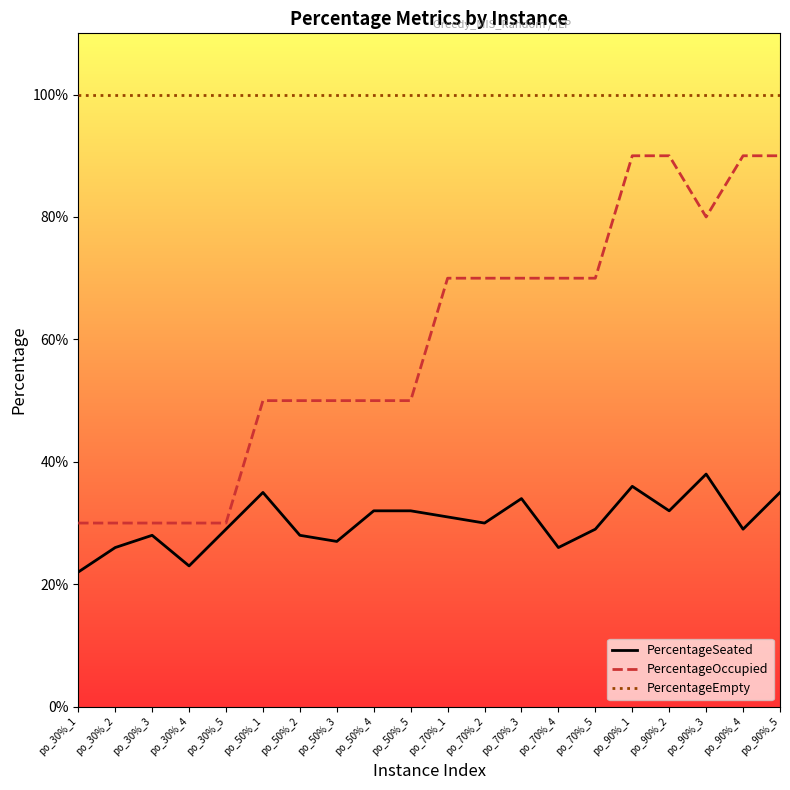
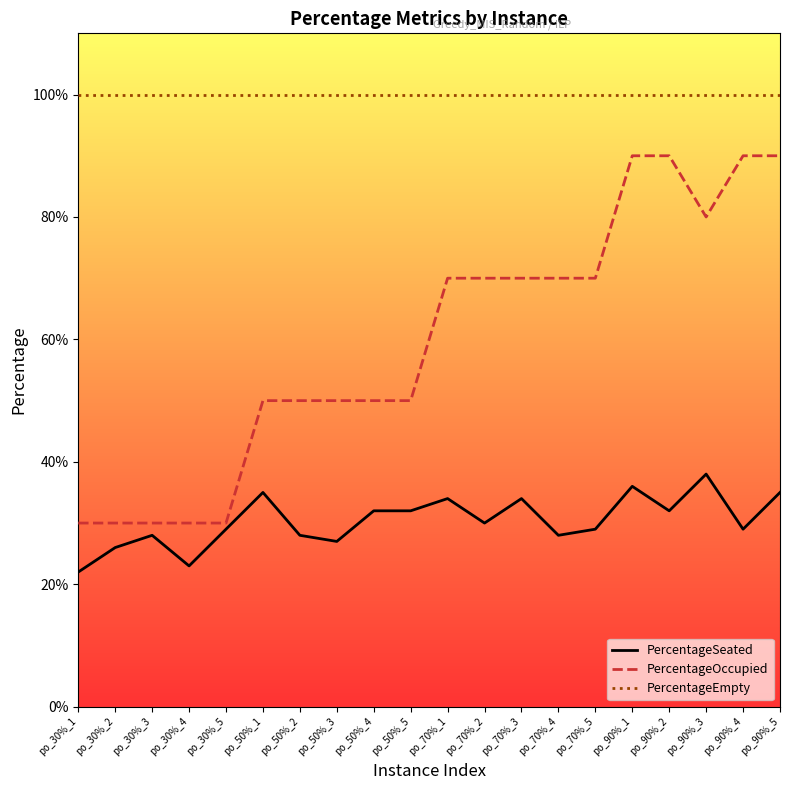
PercentageSeated, po_70%_1: 31% -> 34%
PercentageSeated, po_70%_4: 26% -> 28%
